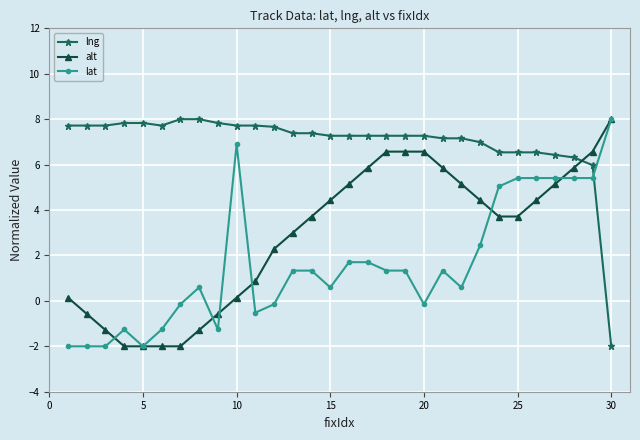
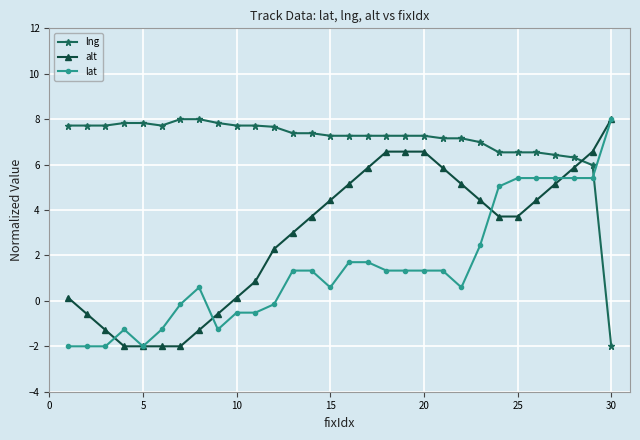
lat, 10: 6.9 -> -0.5
lat, 20: -0.1 -> 1.3
